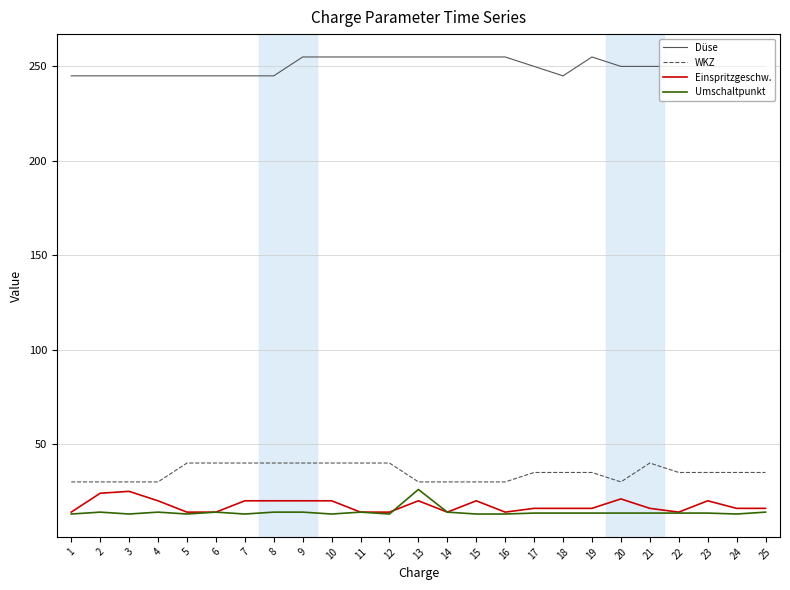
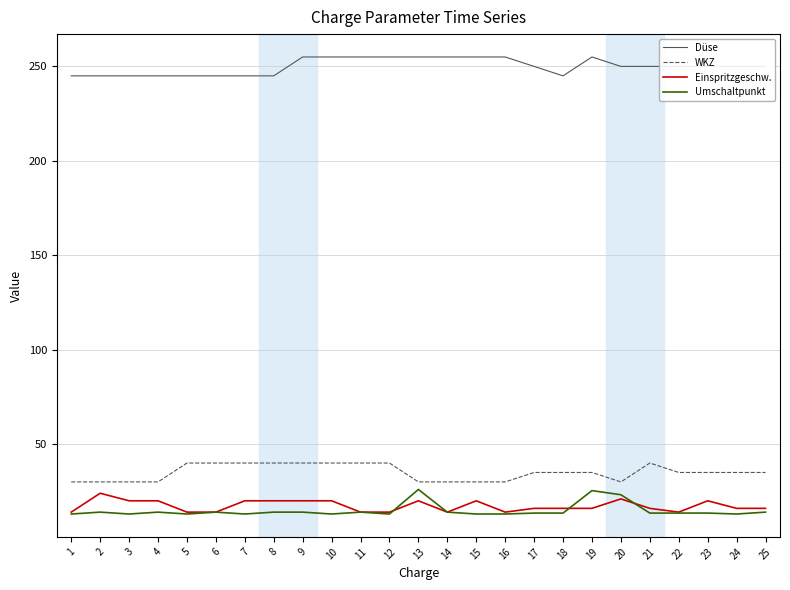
Einspritzgeschw., 3: 25 -> 20
Umschaltpunkt, 19: 14 -> 25
Umschaltpunkt, 20: 14 -> 23
